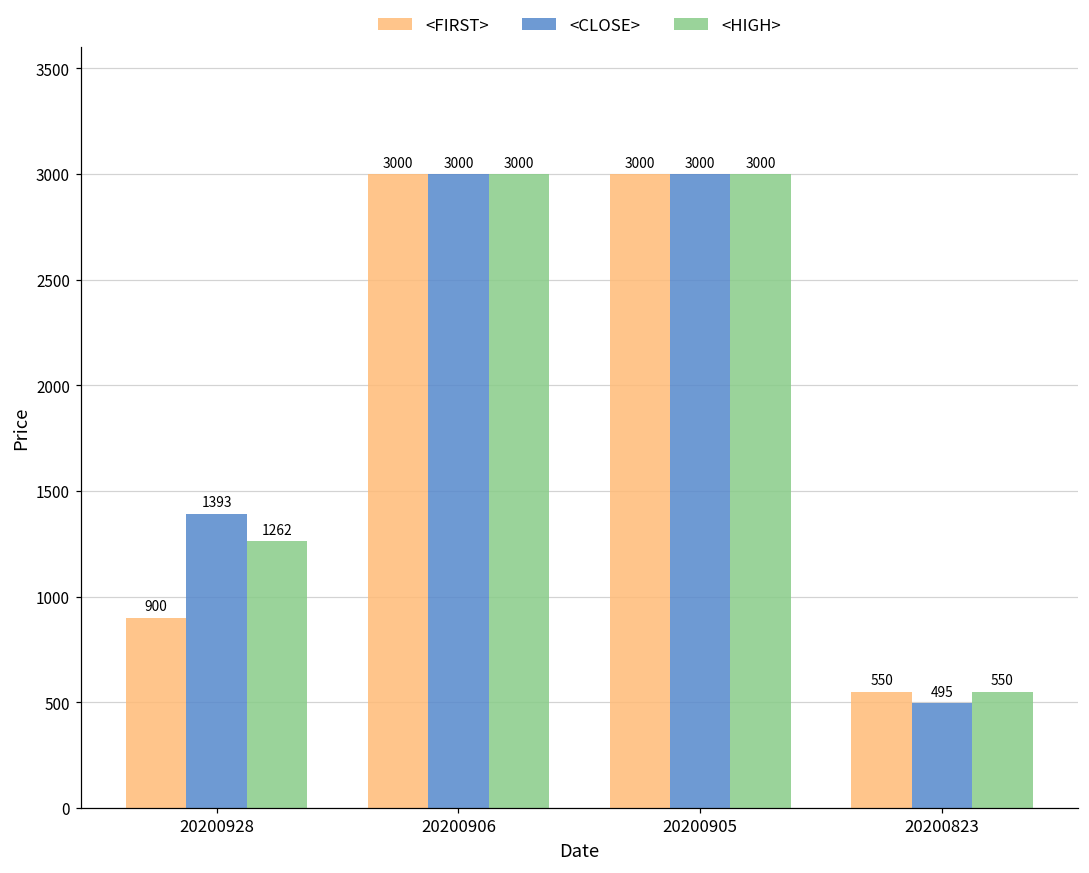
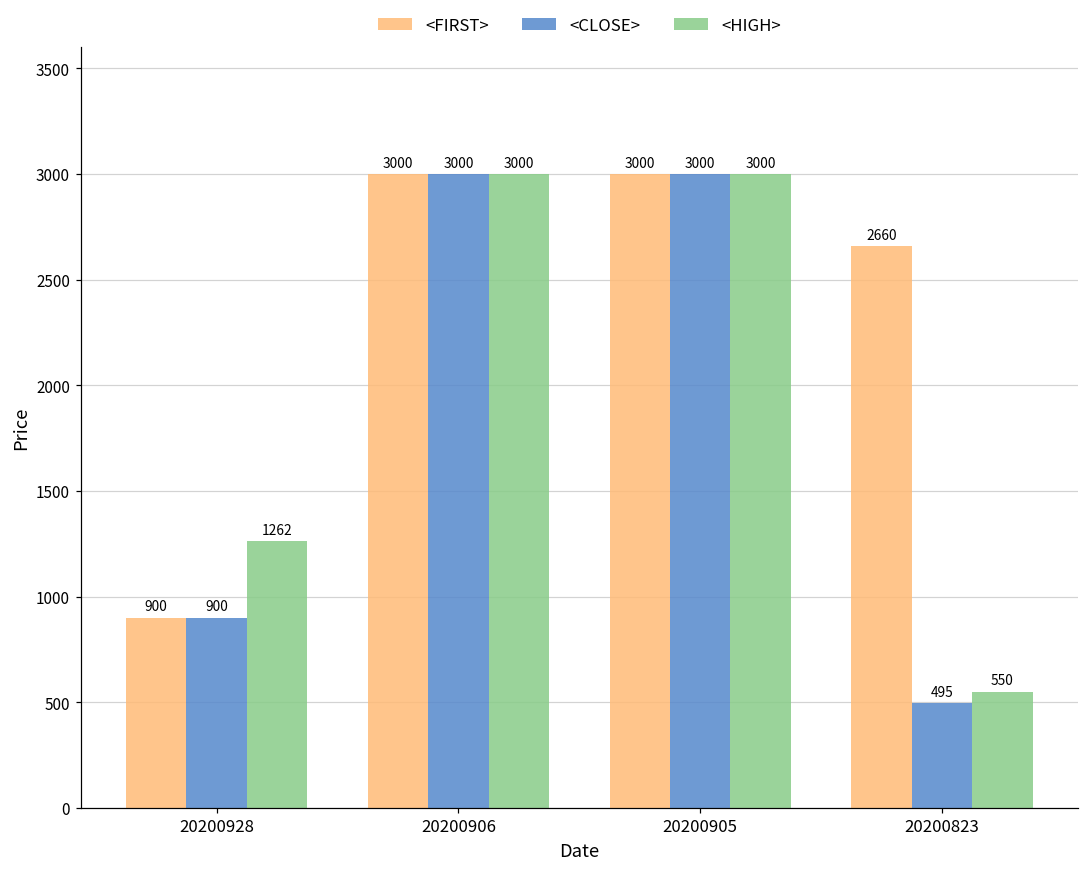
<CLOSE>, 20200928: 1393 -> 900
<FIRST>, 20200823: 550 -> 2660
